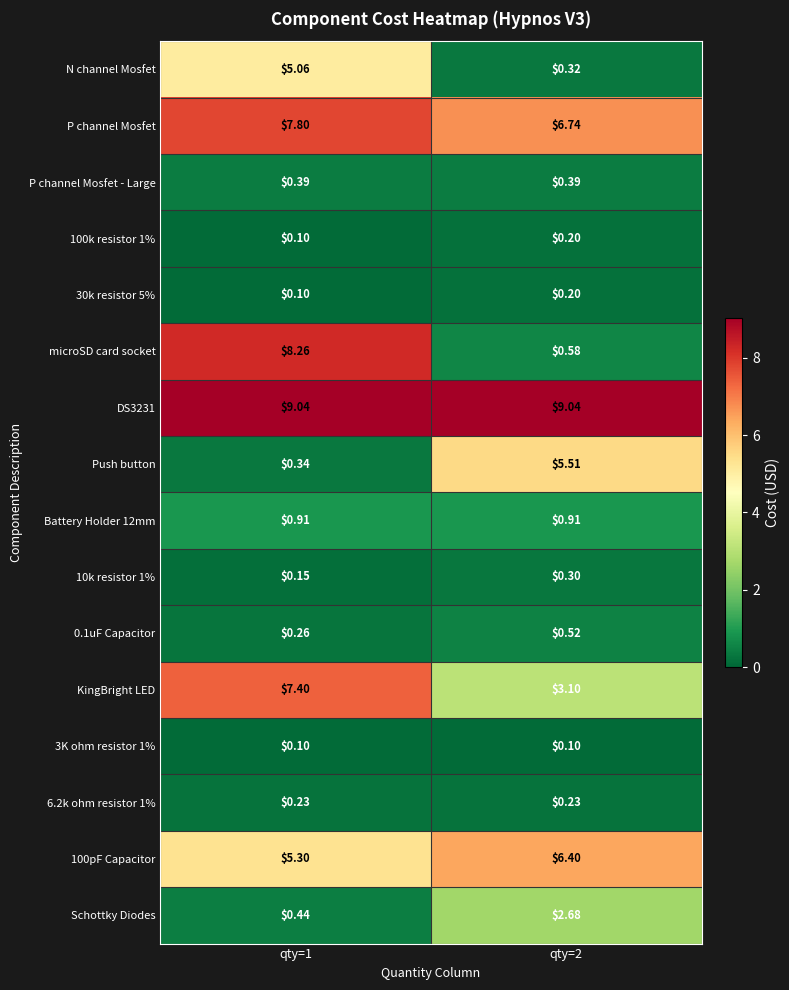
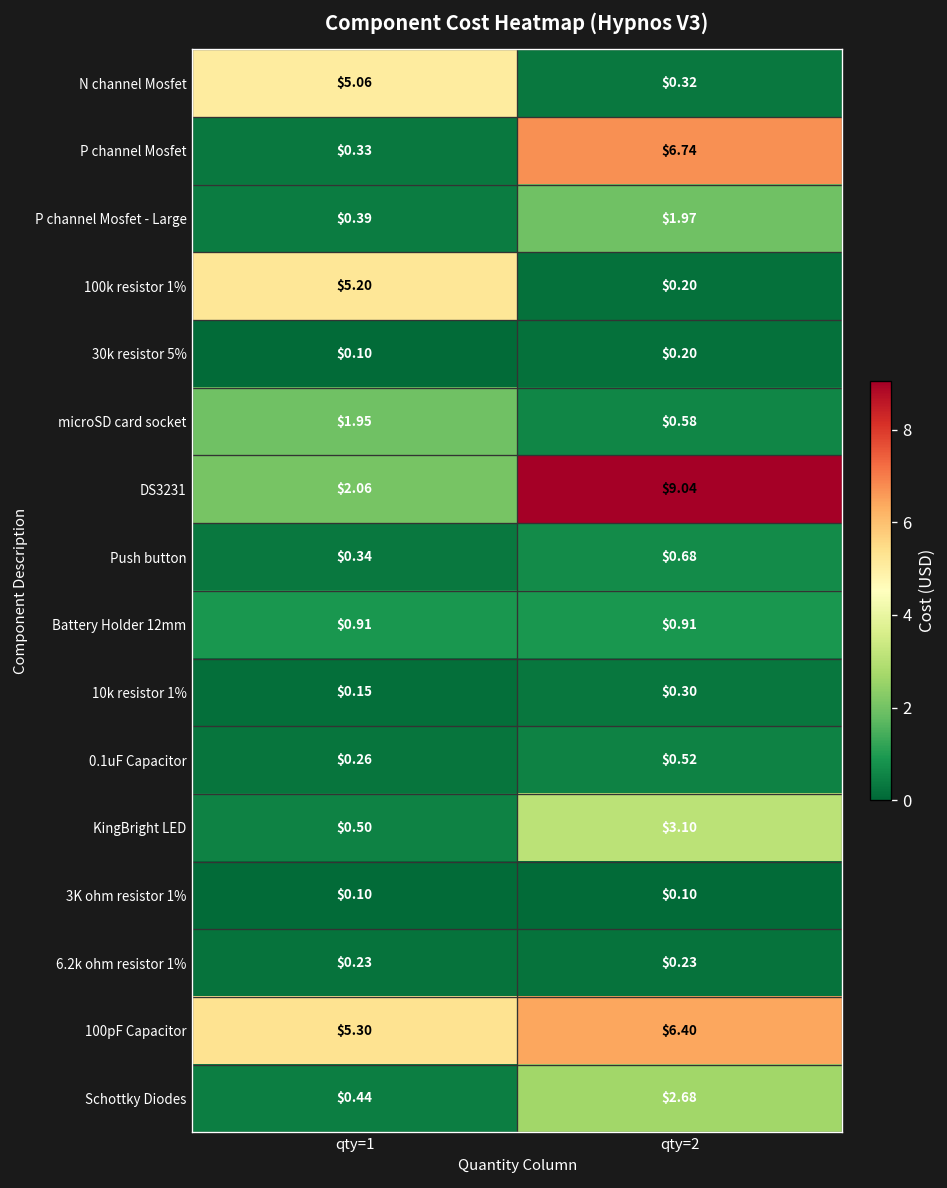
P channel Mosfet, qty=1: $7.80 -> $0.33
P channel Mosfet - Large, qty=2: $0.39 -> $1.97
100k resistor 1%, qty=1: $0.10 -> $5.20
microSD card socket, qty=1: $8.26 -> $1.95
DS3231, qty=1: $9.04 -> $2.06
Push button, qty=2: $5.51 -> $0.68
KingBright LED, qty=1: $7.40 -> $0.50
